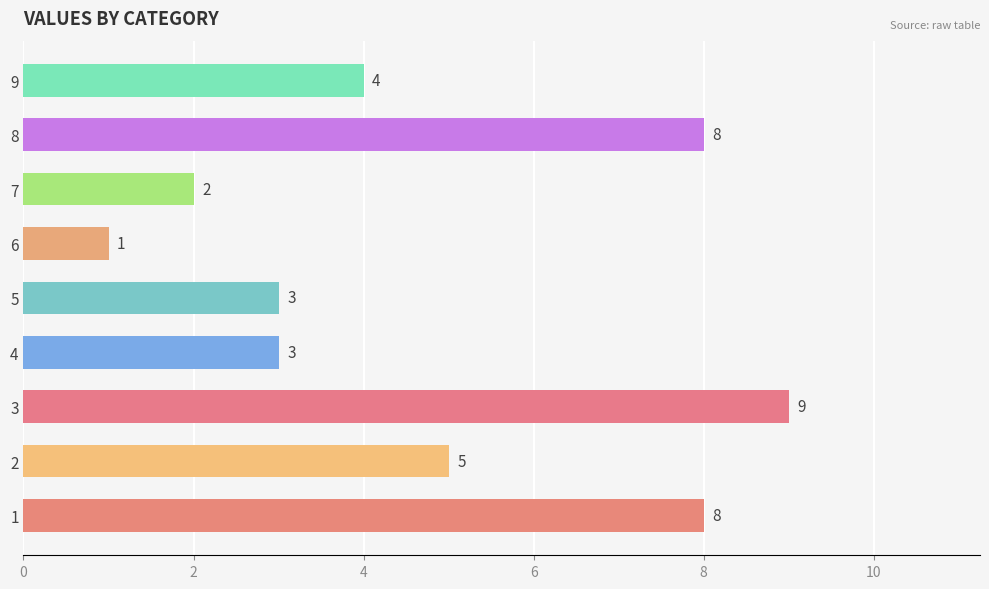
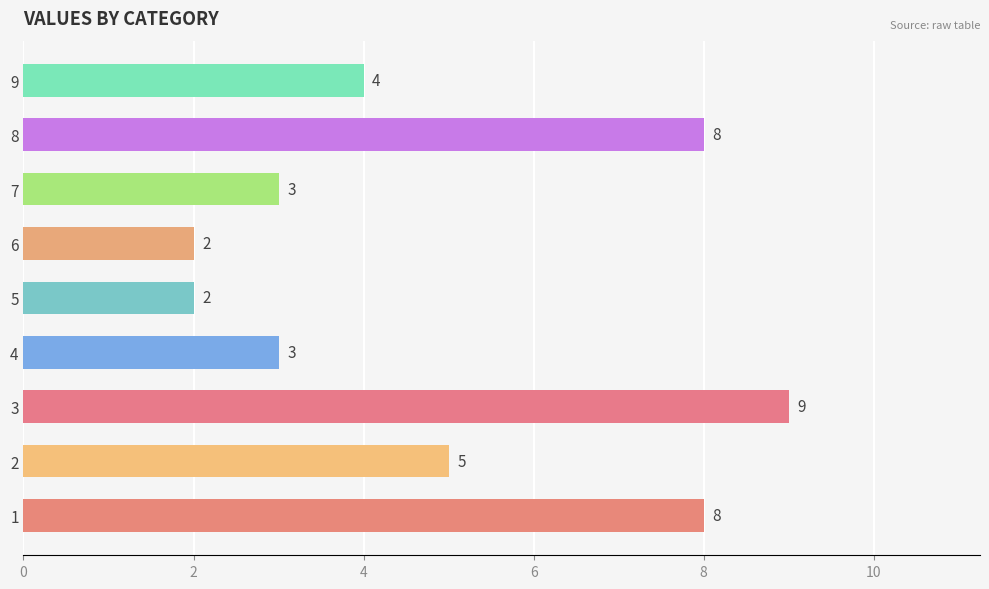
7: 2 -> 3
6: 1 -> 2
5: 3 -> 2
